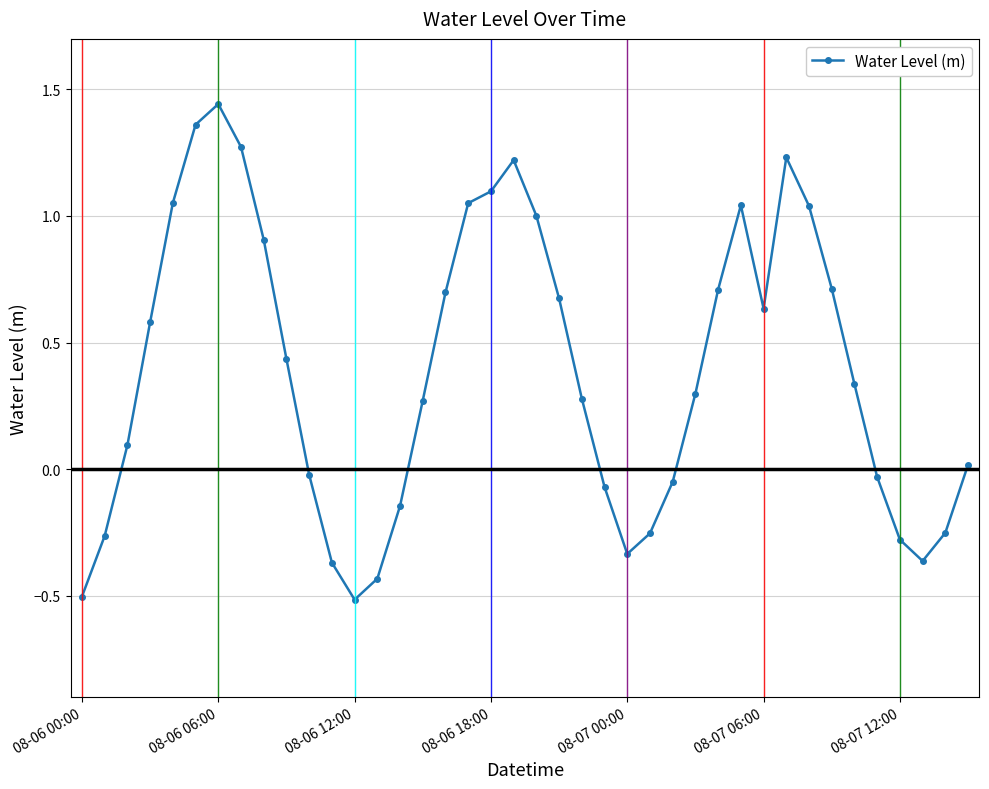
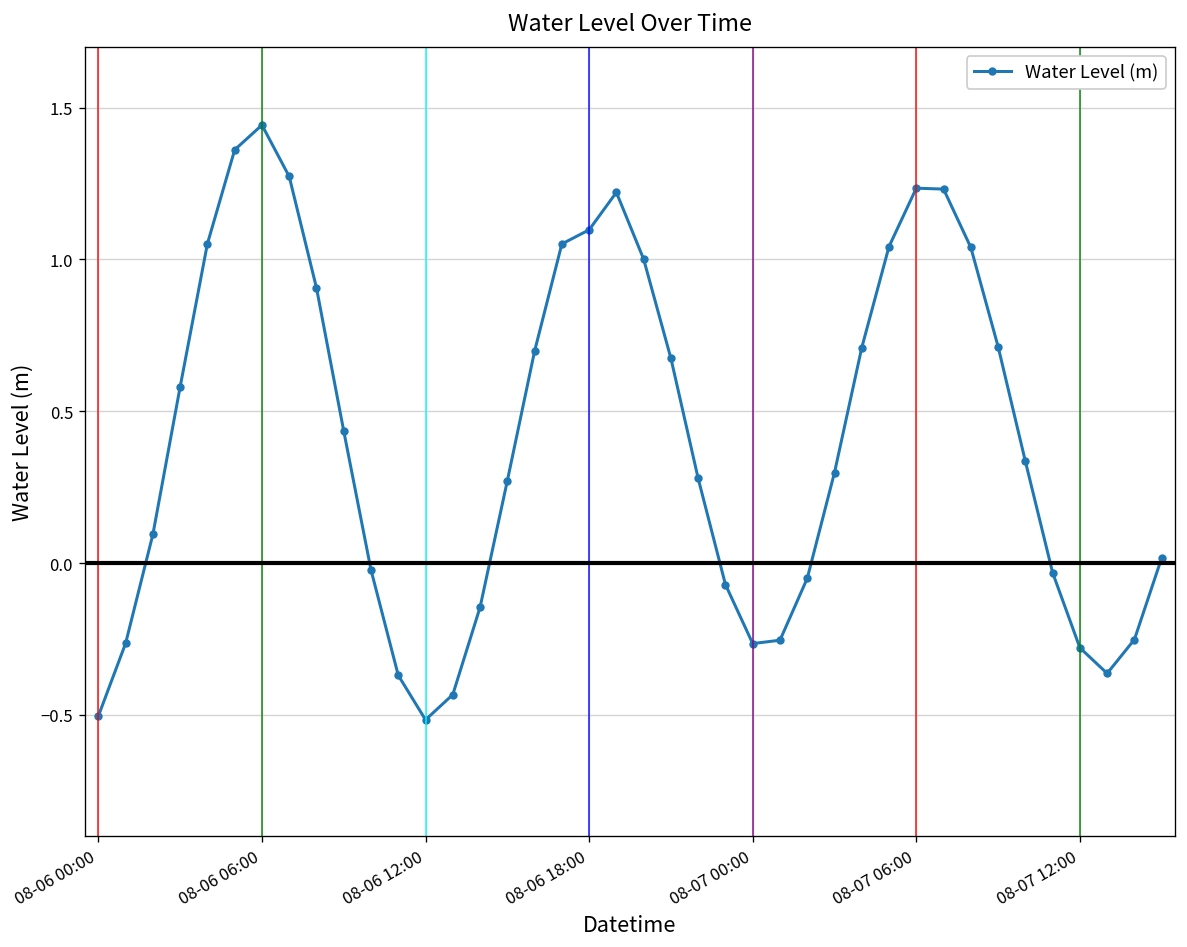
08-07 00:00: -0.34 -> -0.27
08-07 06:00: 0.63 -> 1.23
